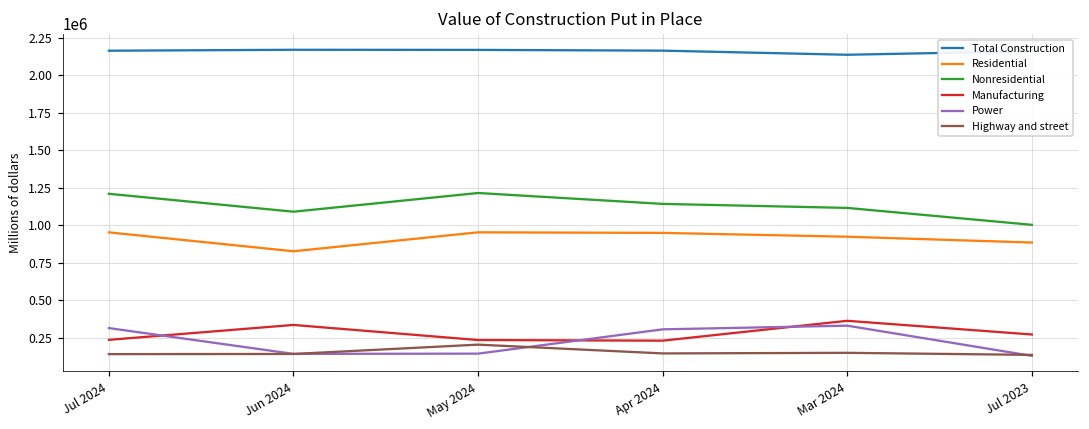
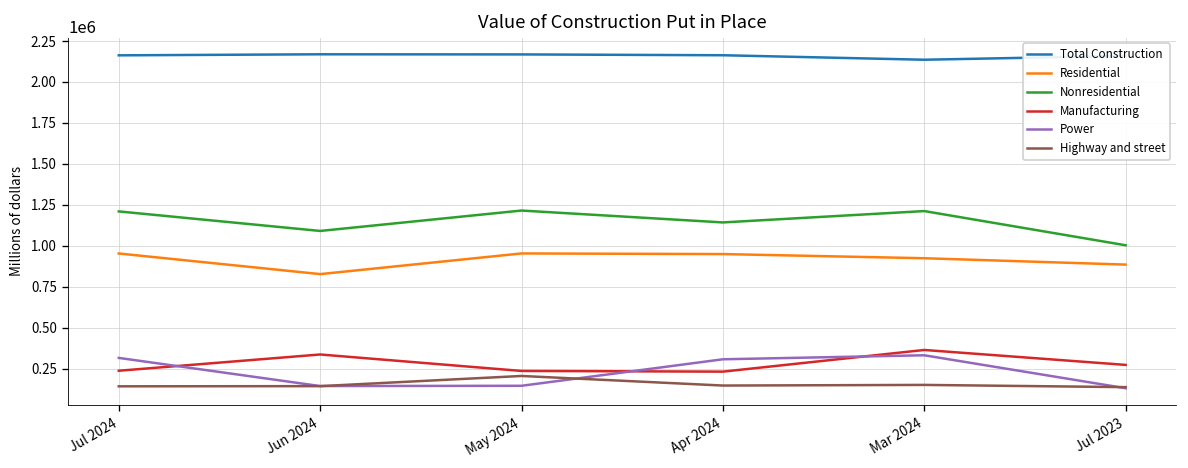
Nonresidential, Mar 2024: 1120000 -> 1210000
